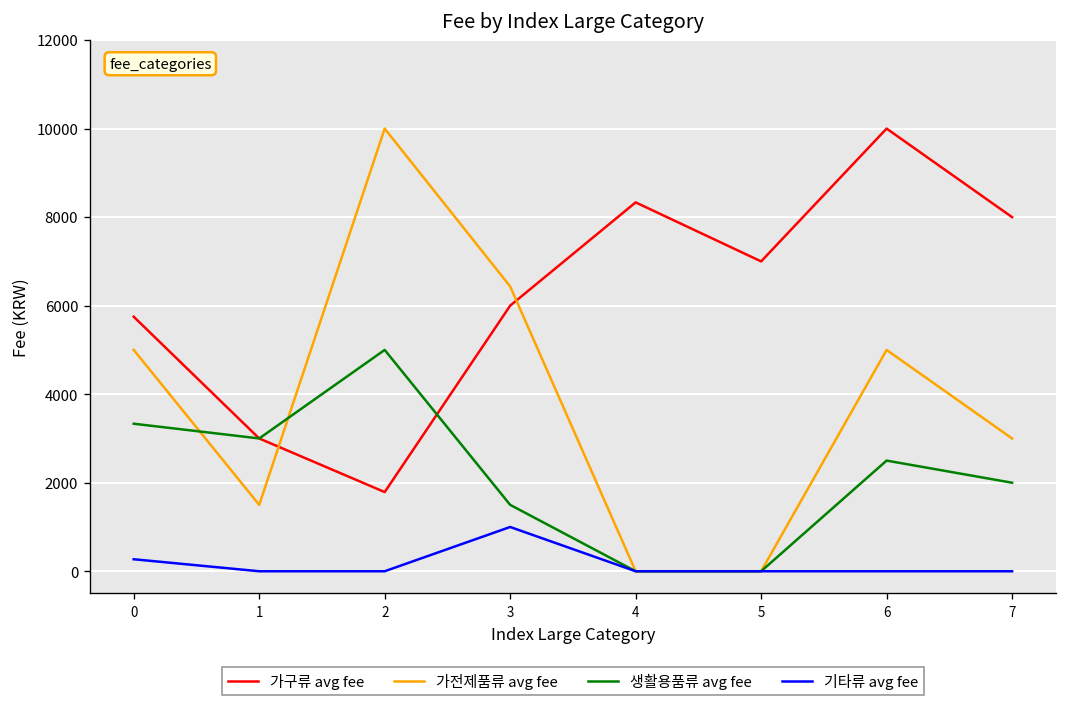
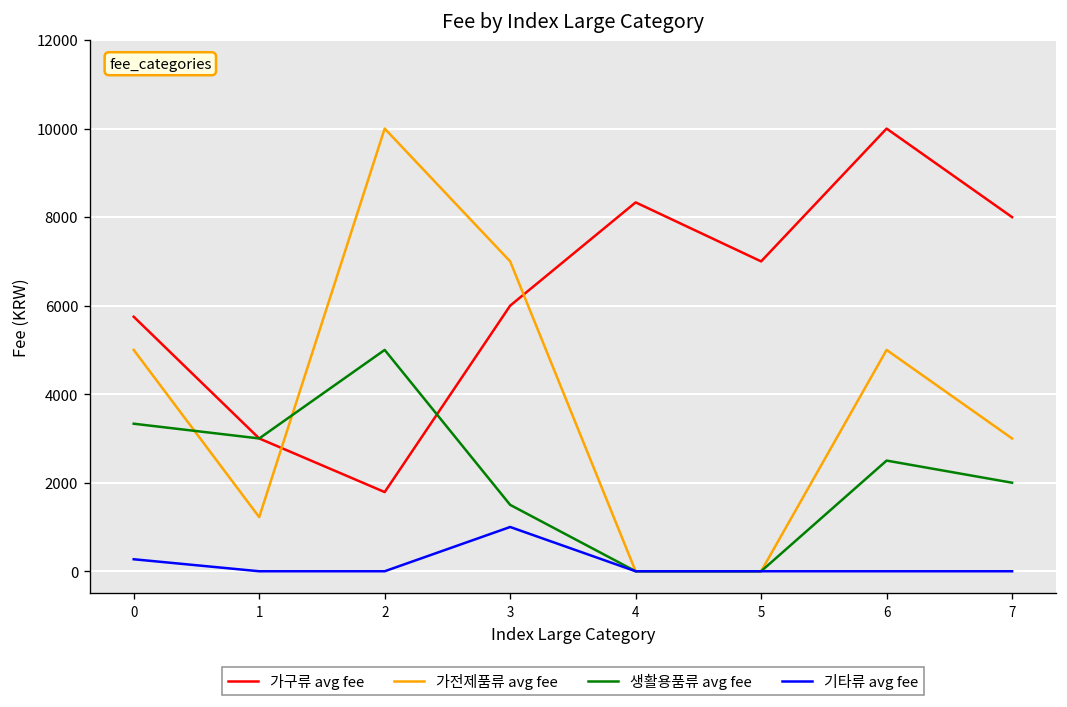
가전제품류 avg fee, 1: 1500 -> 1200
가전제품류 avg fee, 3: 6400 -> 7000
